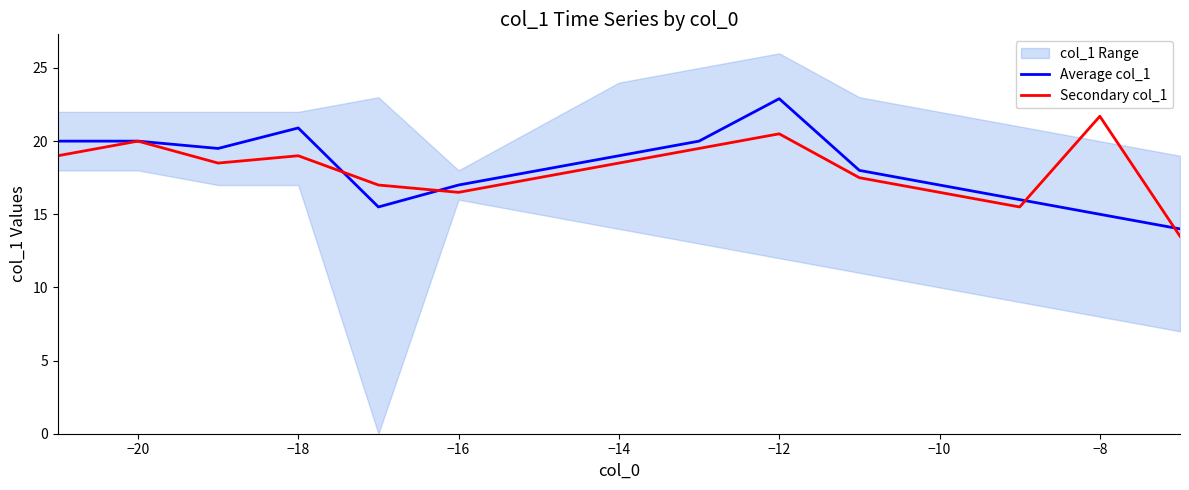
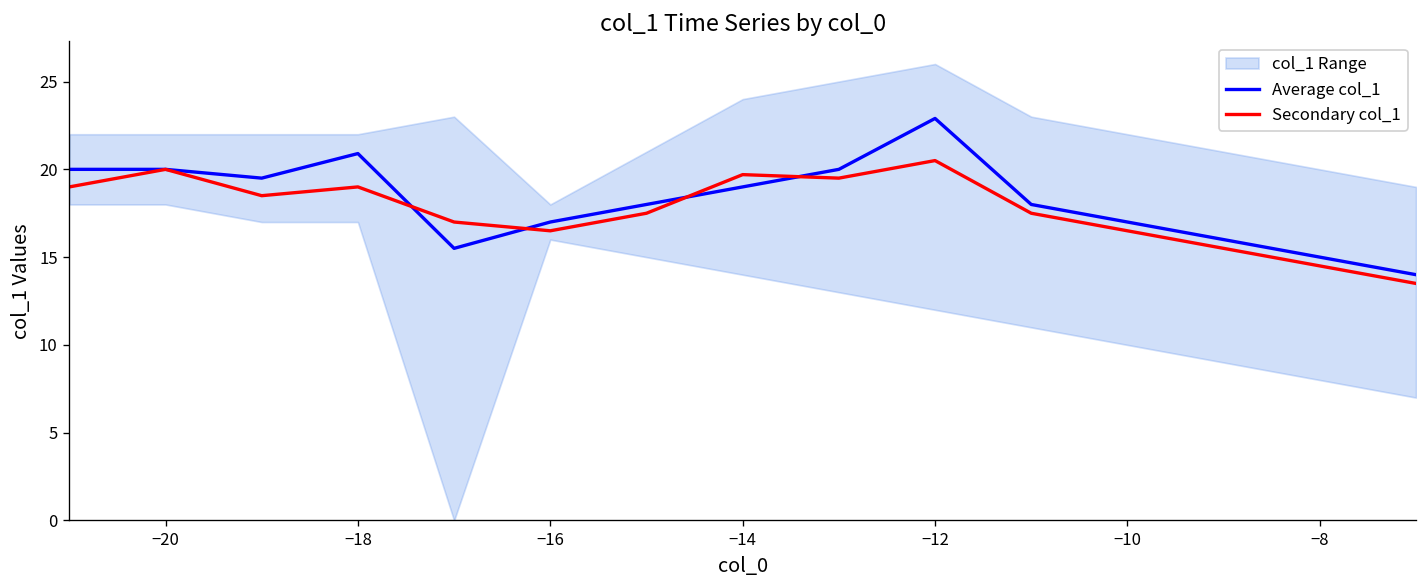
Secondary col_1, −14: 18.5 -> 19.7
Secondary col_1, −8: 21.7 -> 14.5
